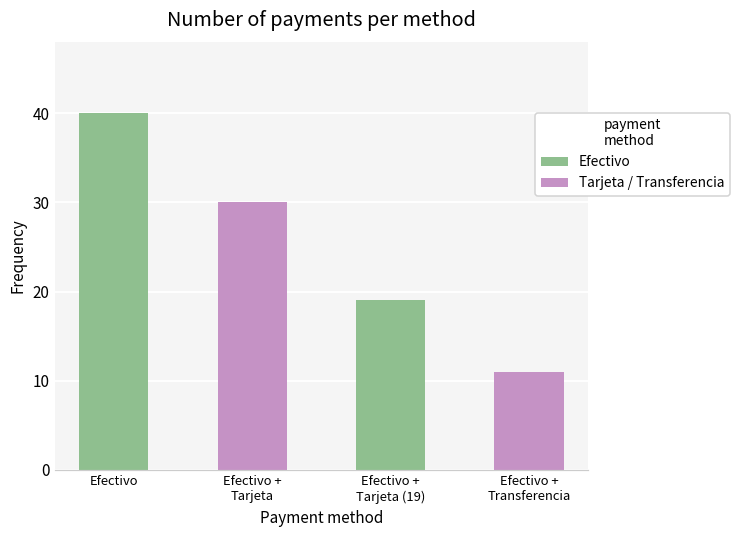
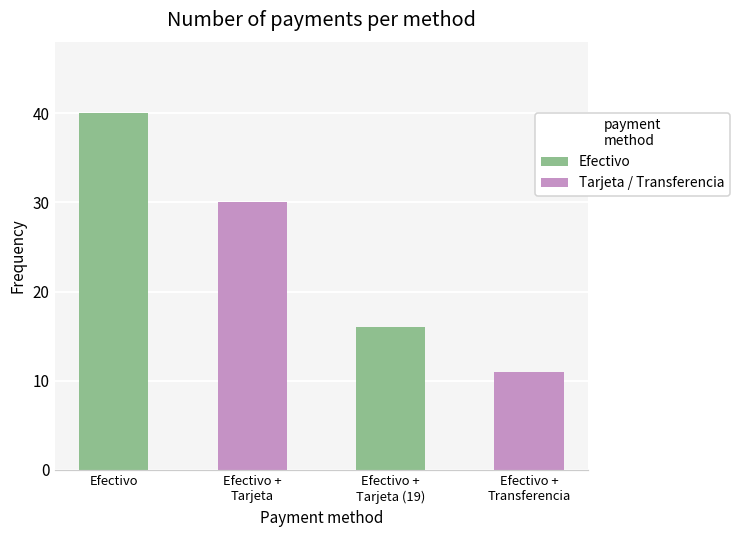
Efectivo + Tarjeta (19): 19 -> 16
